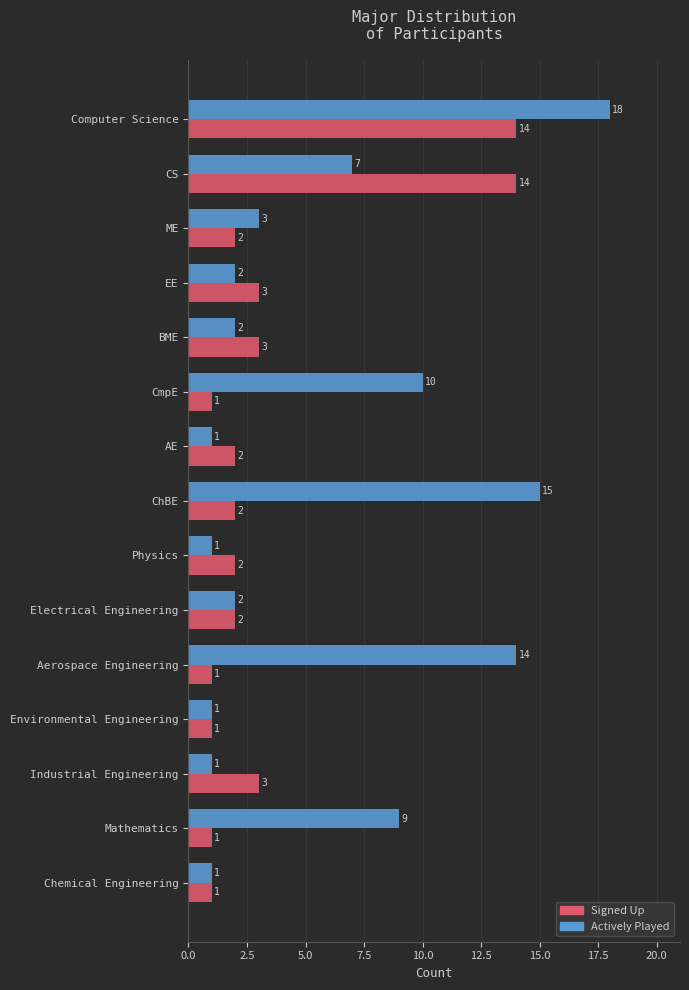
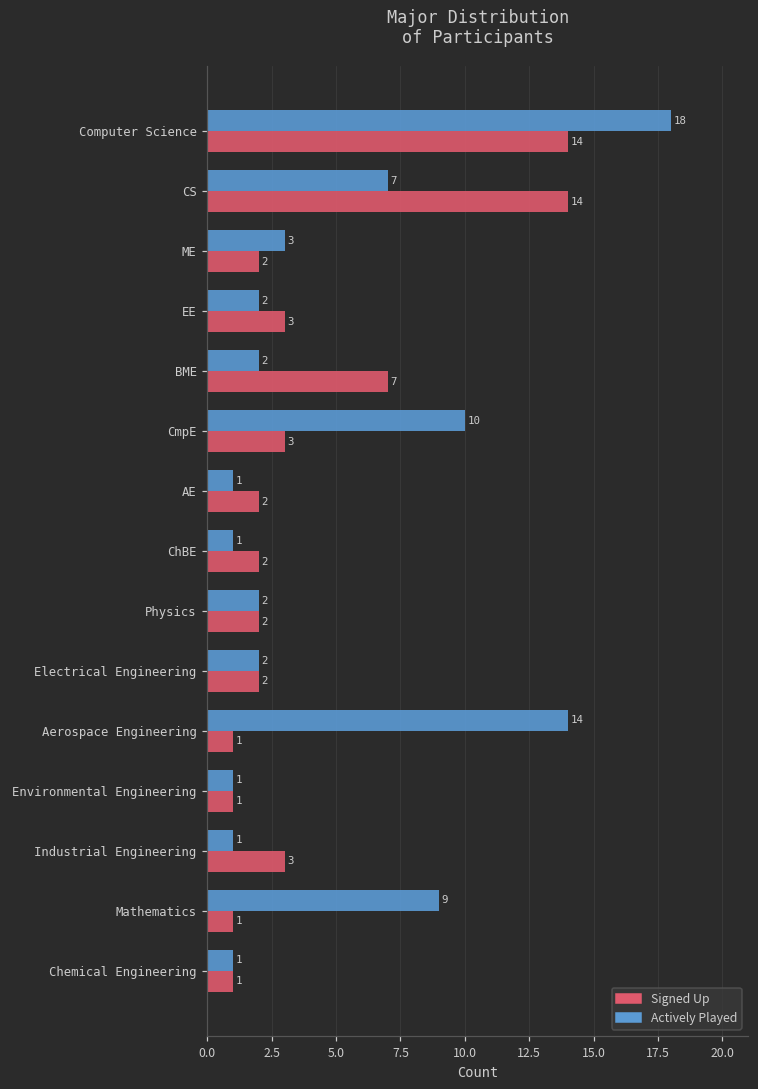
Signed Up, BME: 3 -> 7
Signed Up, CmpE: 1 -> 3
Actively Played, ChBE: 15 -> 1
Actively Played, Physics: 1 -> 2
